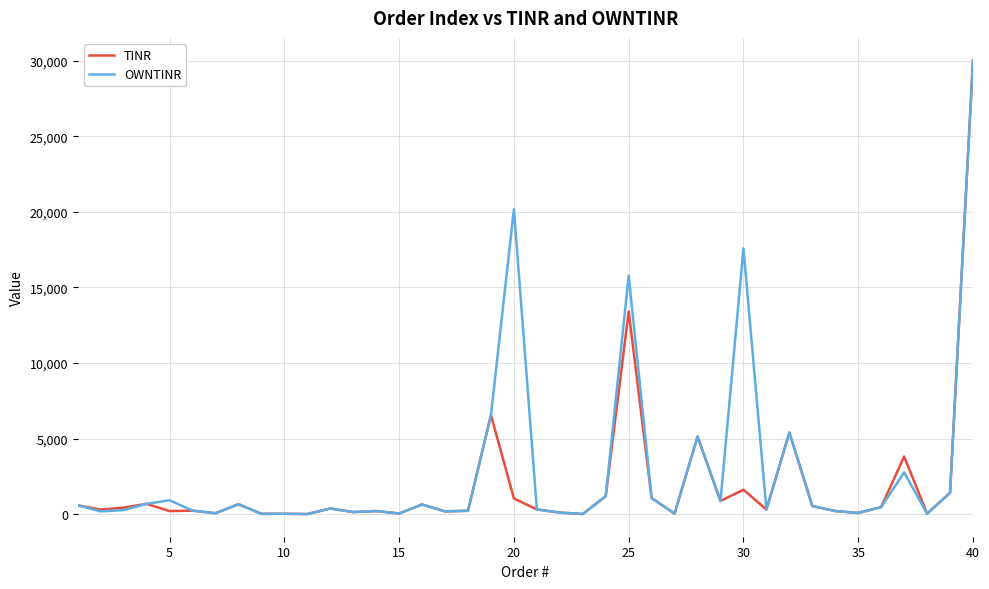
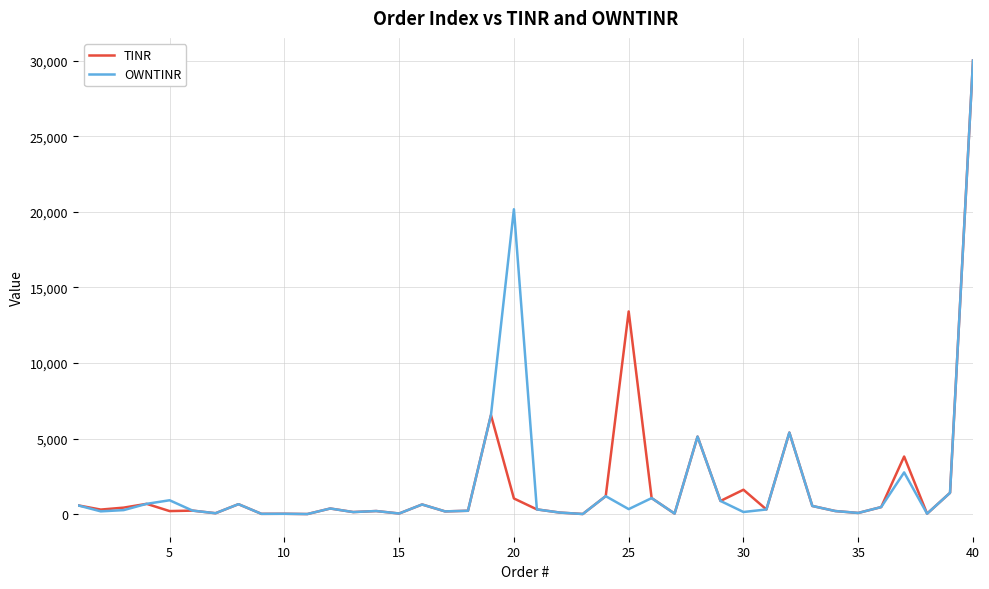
OWNTINR, 25: 15,800 -> 300
OWNTINR, 30: 17,600 -> 200
